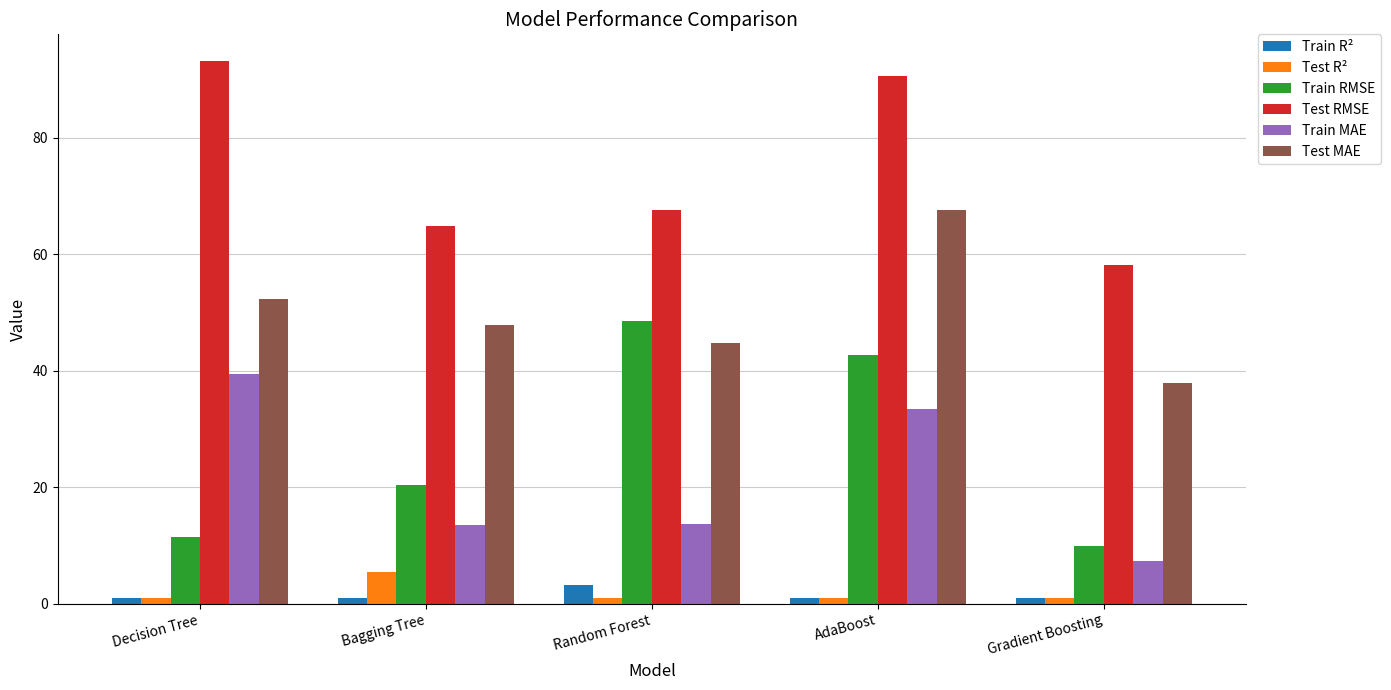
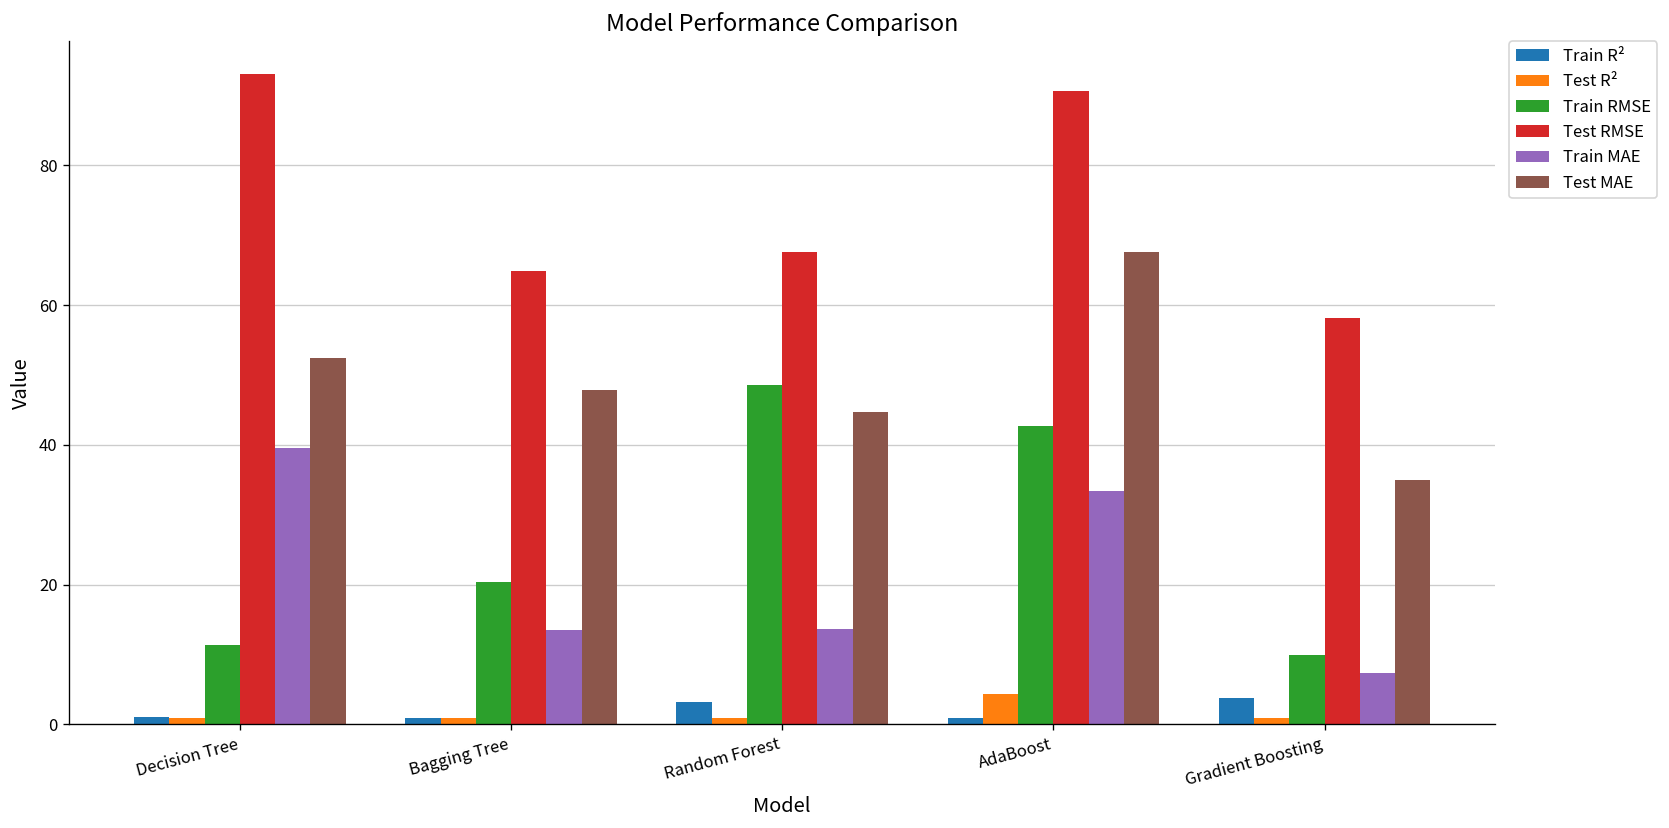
Test R², Bagging Tree: 5 -> 1
Test R², AdaBoost: 1 -> 4
Train R², Gradient Boosting: 1 -> 4
Test MAE, Gradient Boosting: 38 -> 35
